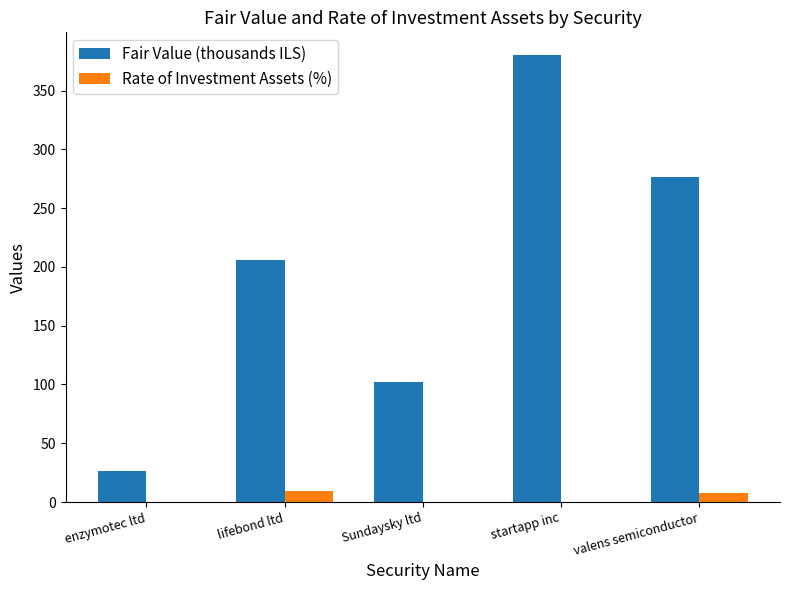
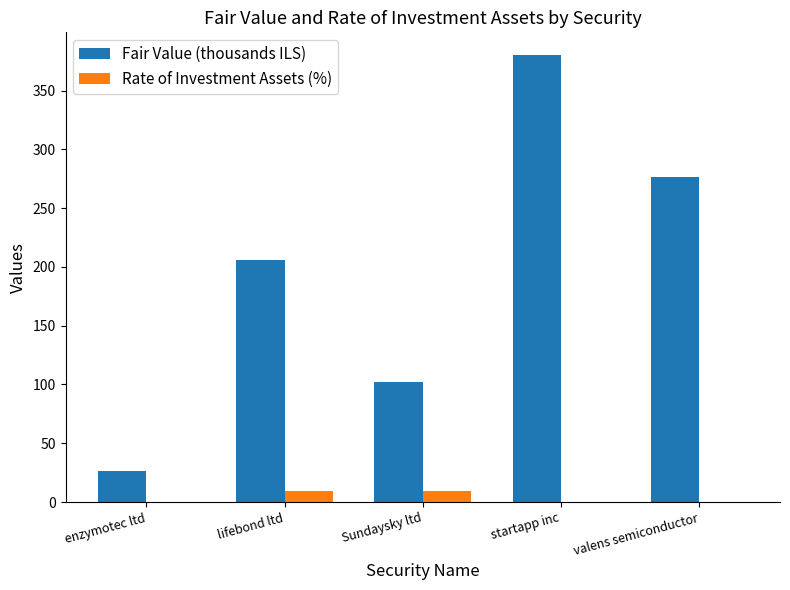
Rate of Investment Assets (%), Sundaysky ltd: 0 -> 9
Rate of Investment Assets (%), valens semiconductor: 7 -> 0
